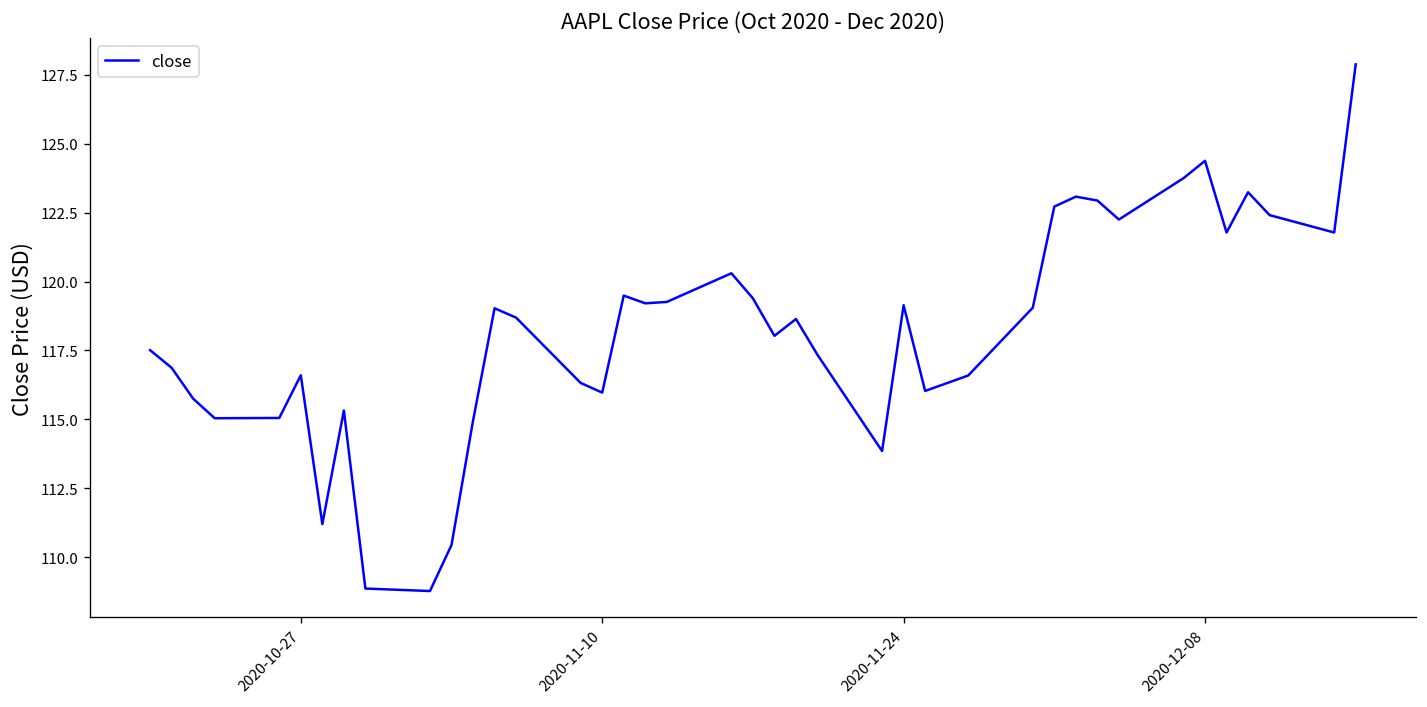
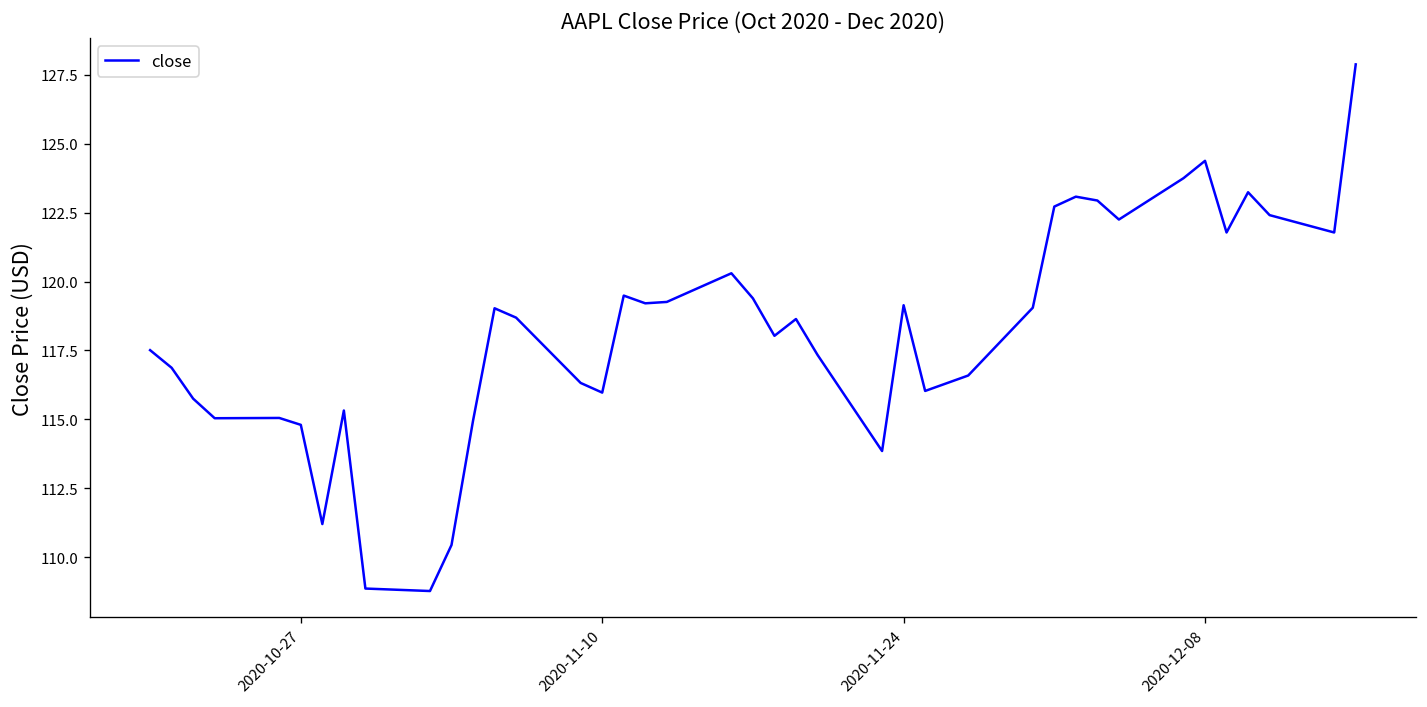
2020-10-27: 116.6 -> 114.8
